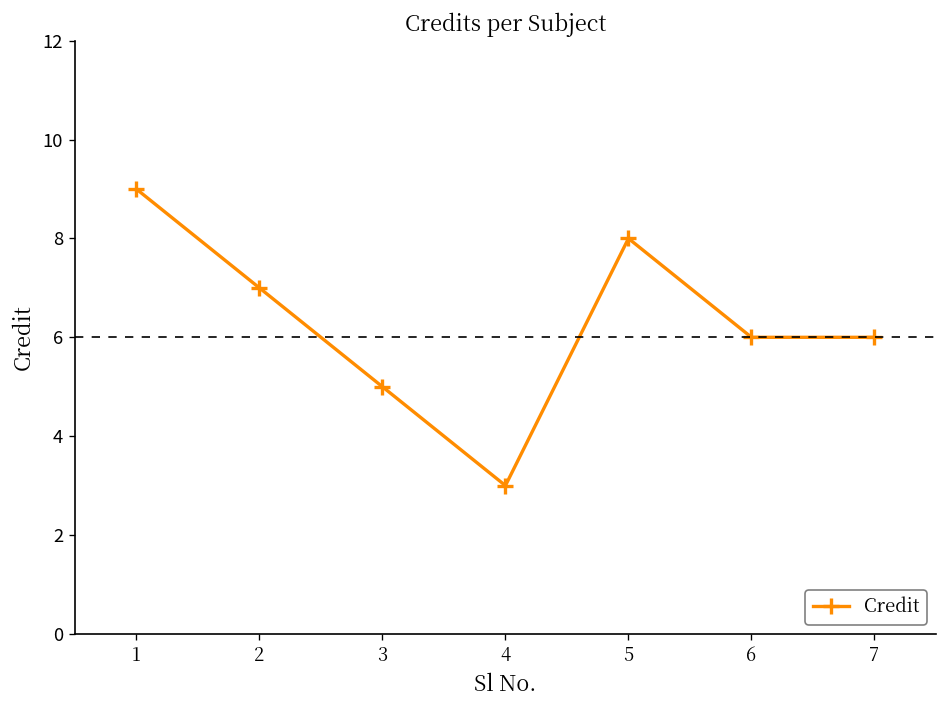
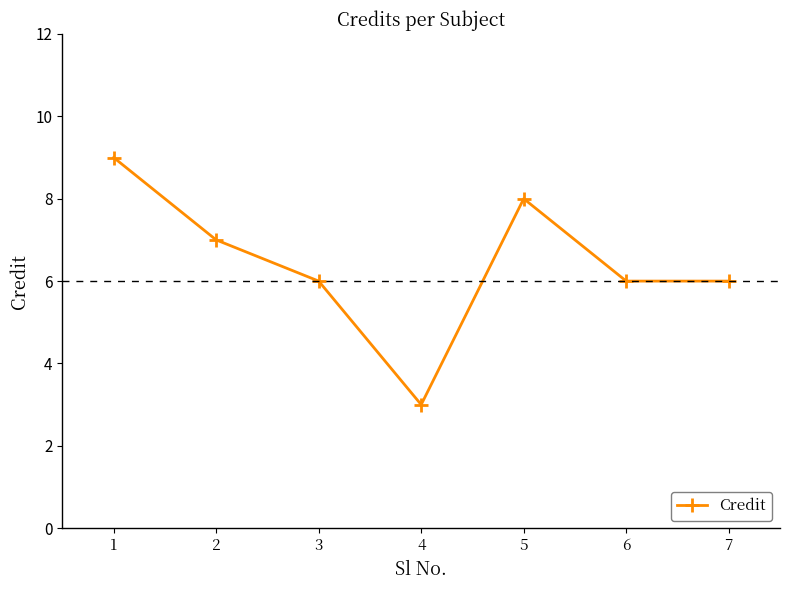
3: 5 -> 6
